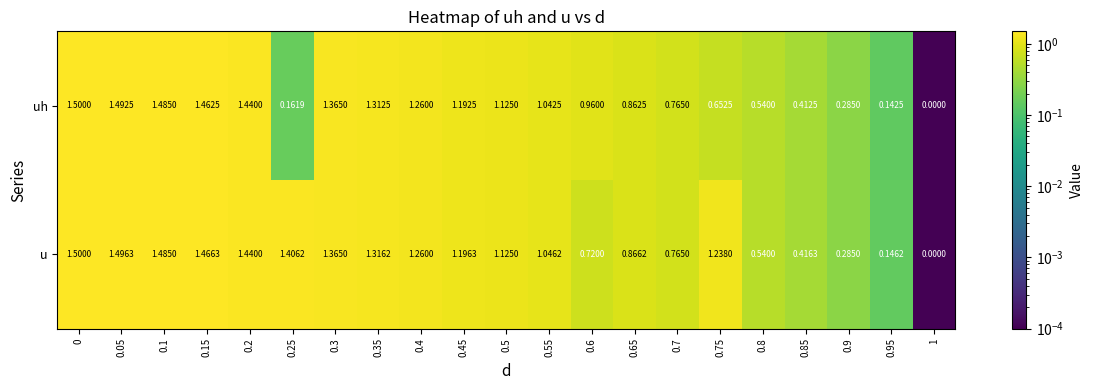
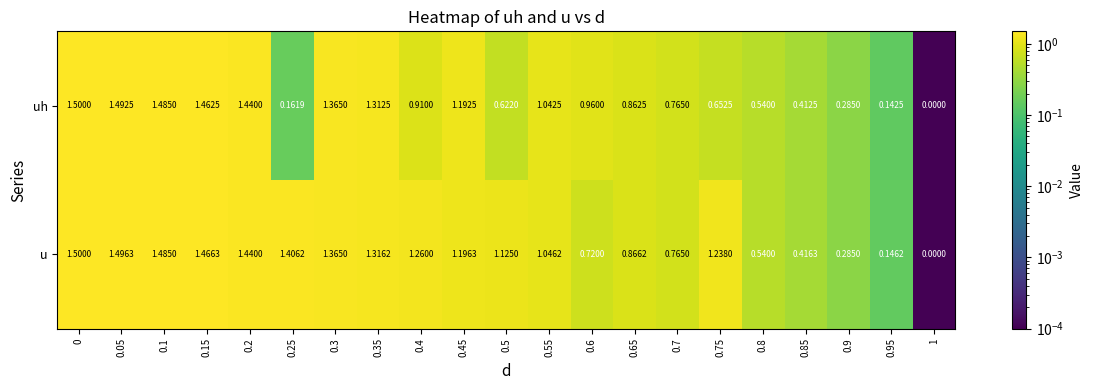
uh, 0.4: 1.2600 -> 0.9100
uh, 0.5: 1.1250 -> 0.6220
